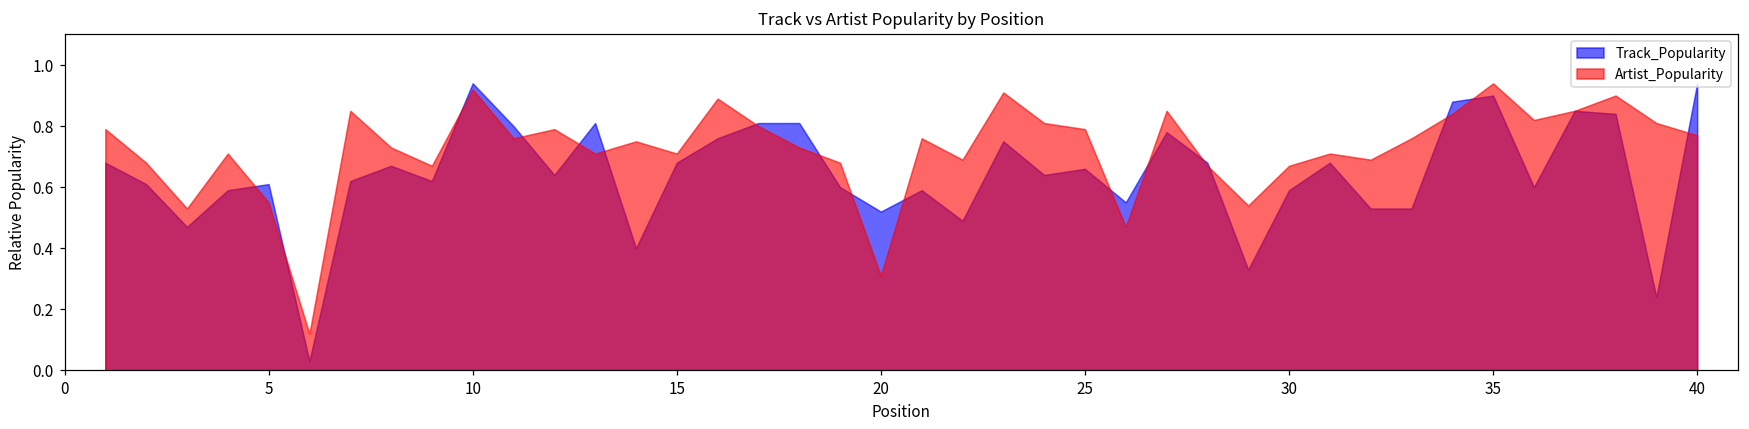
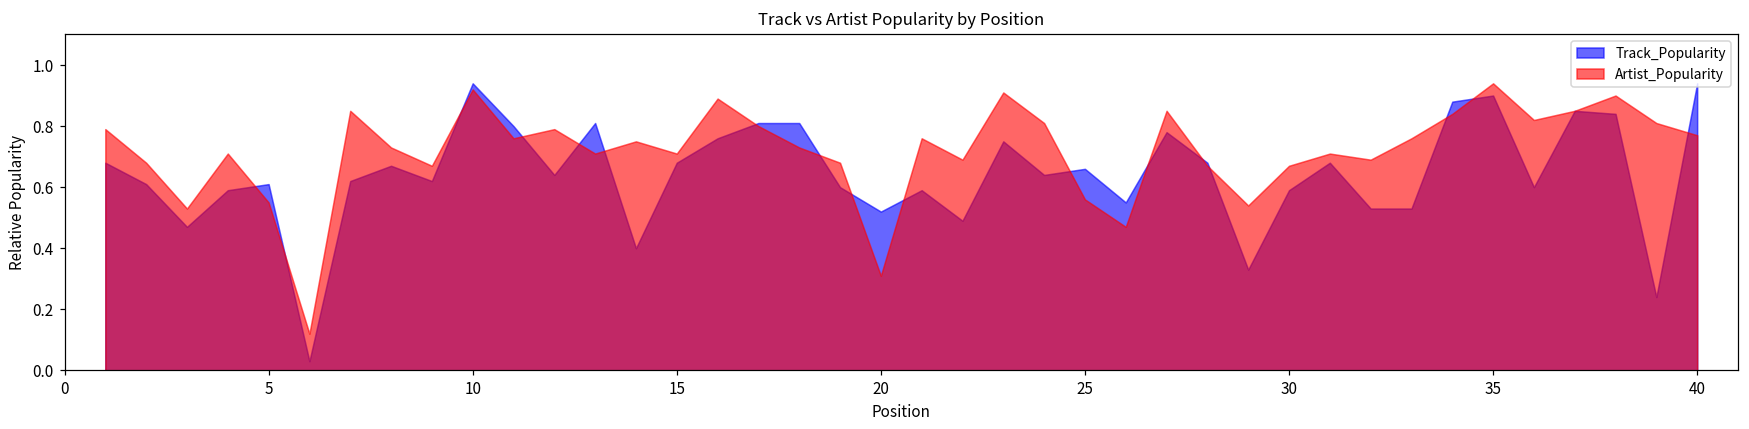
Artist_Popularity, 25: 0.79 -> 0.56
